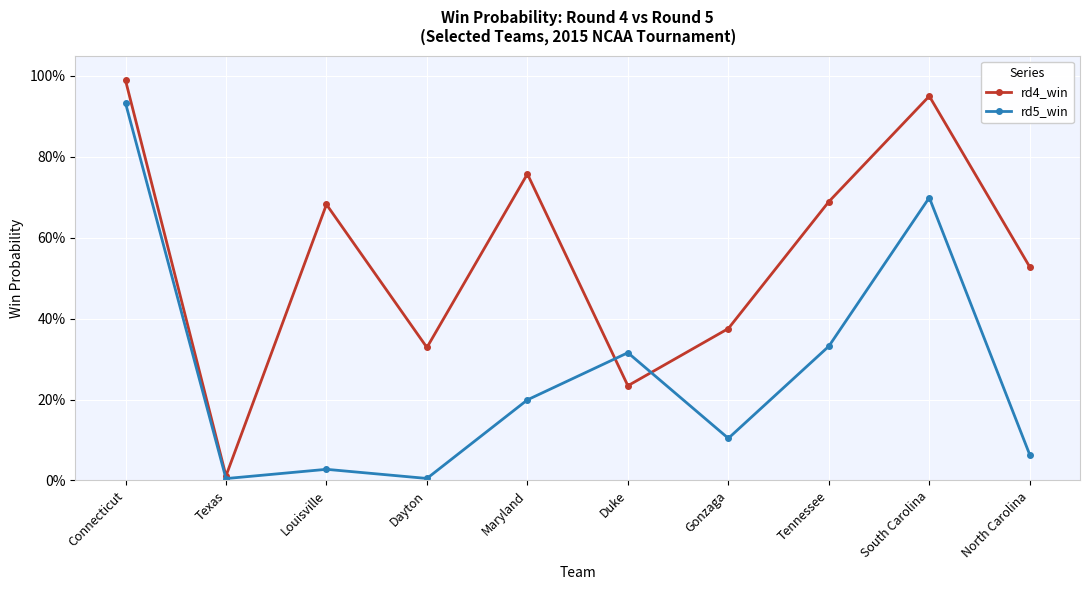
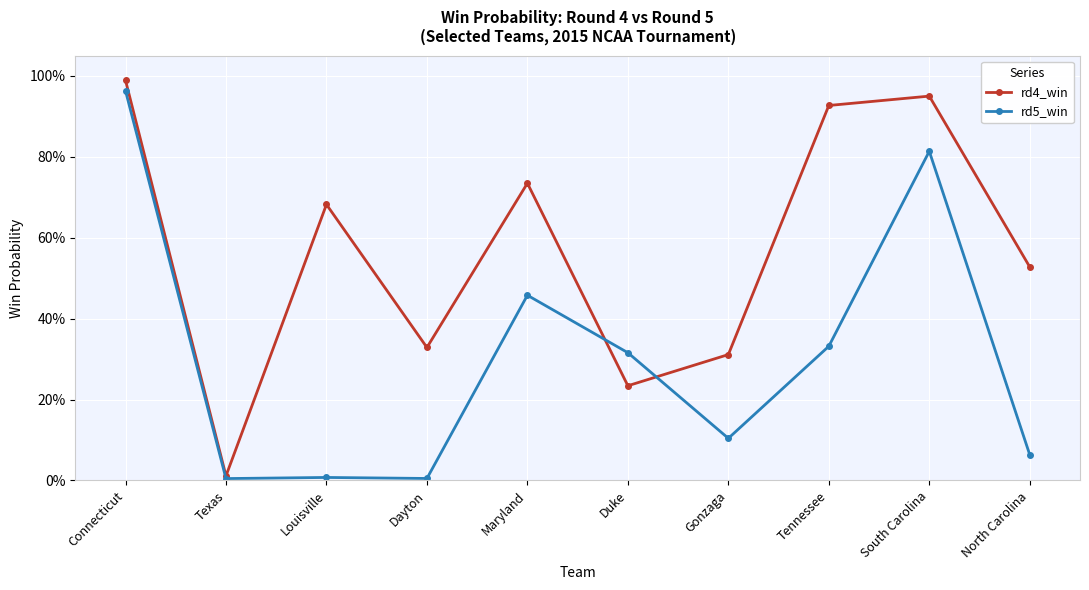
rd5_win, Connecticut: 93% -> 96%
rd5_win, Louisville: 3% -> 1%
rd4_win, Maryland: 76% -> 73%
rd5_win, Maryland: 20% -> 46%
rd4_win, Gonzaga: 38% -> 31%
rd4_win, Tennessee: 69% -> 93%
rd5_win, South Carolina: 70% -> 81%
